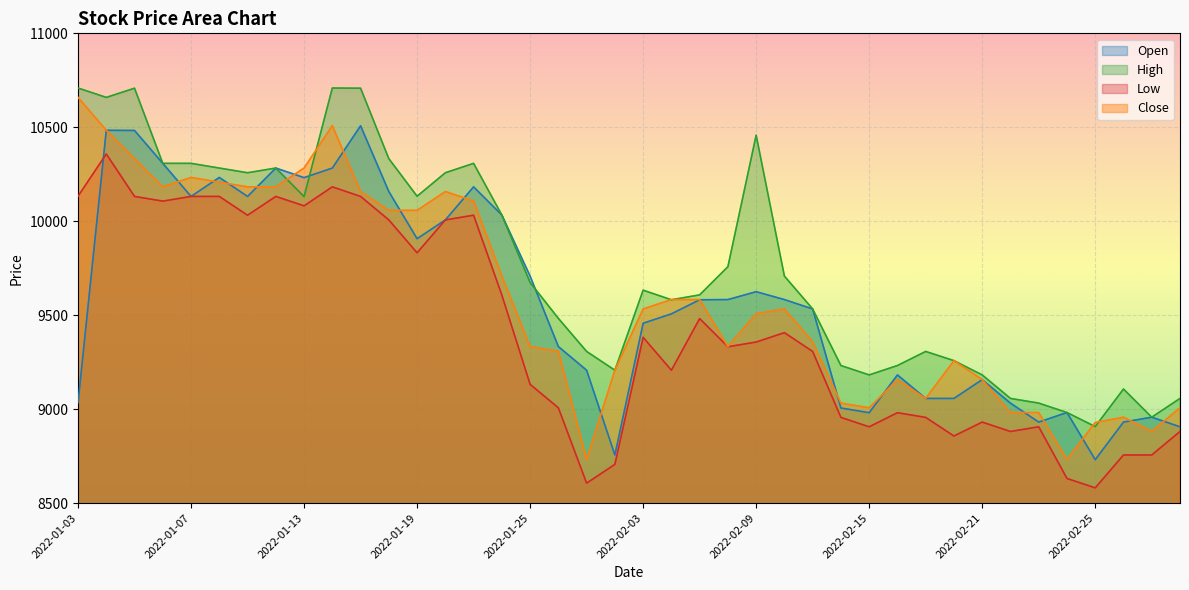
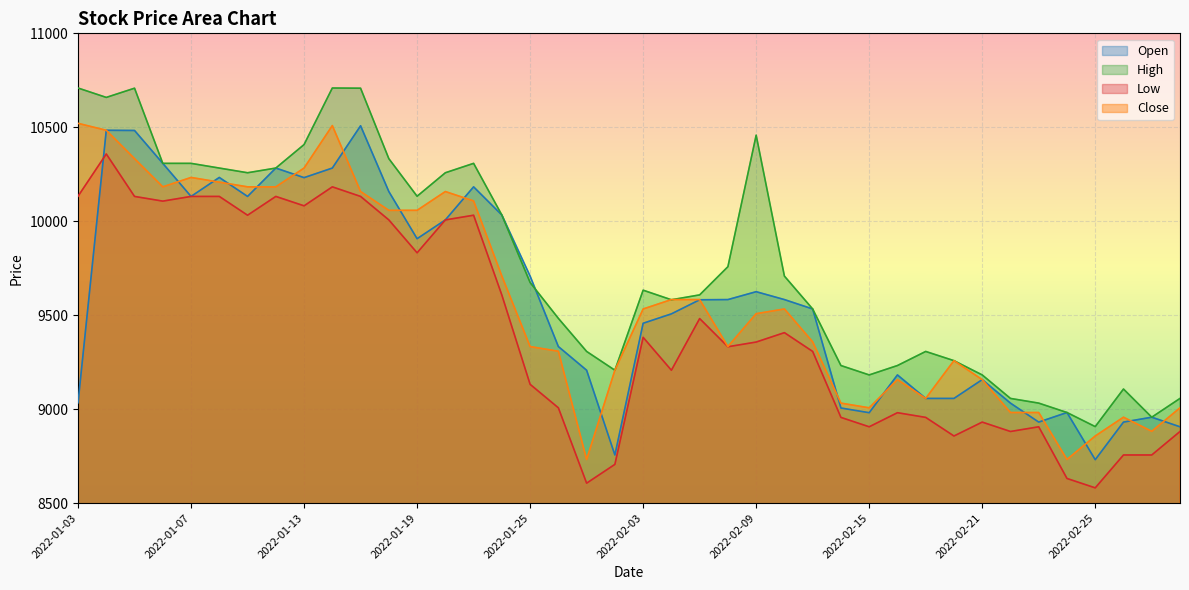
Close, 2022-01-03: 10660 -> 10520
High, 2022-01-13: 10130 -> 10410
Close, 2022-02-25: 8930 -> 8860
